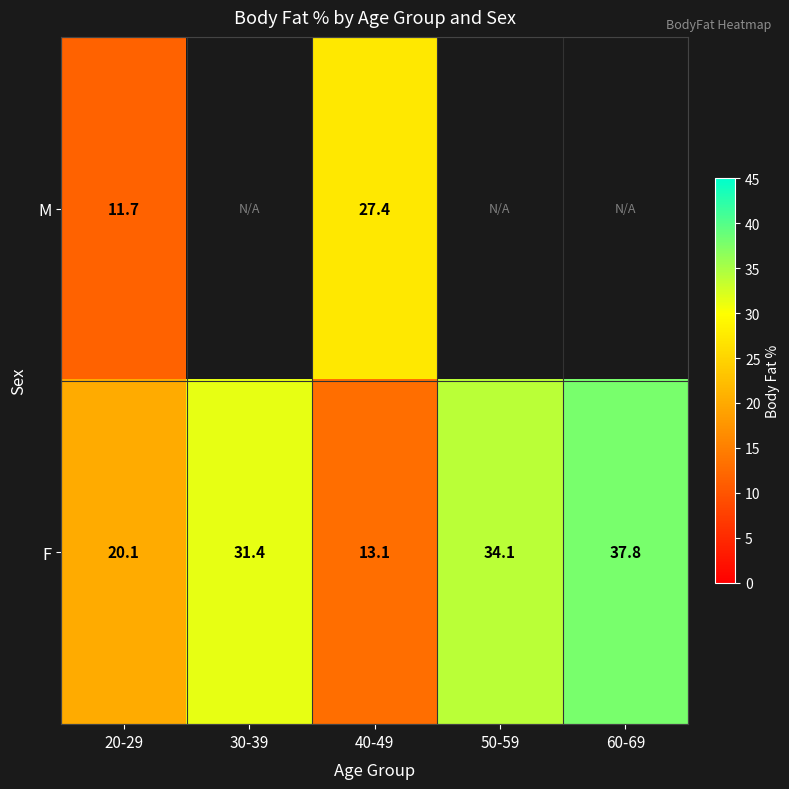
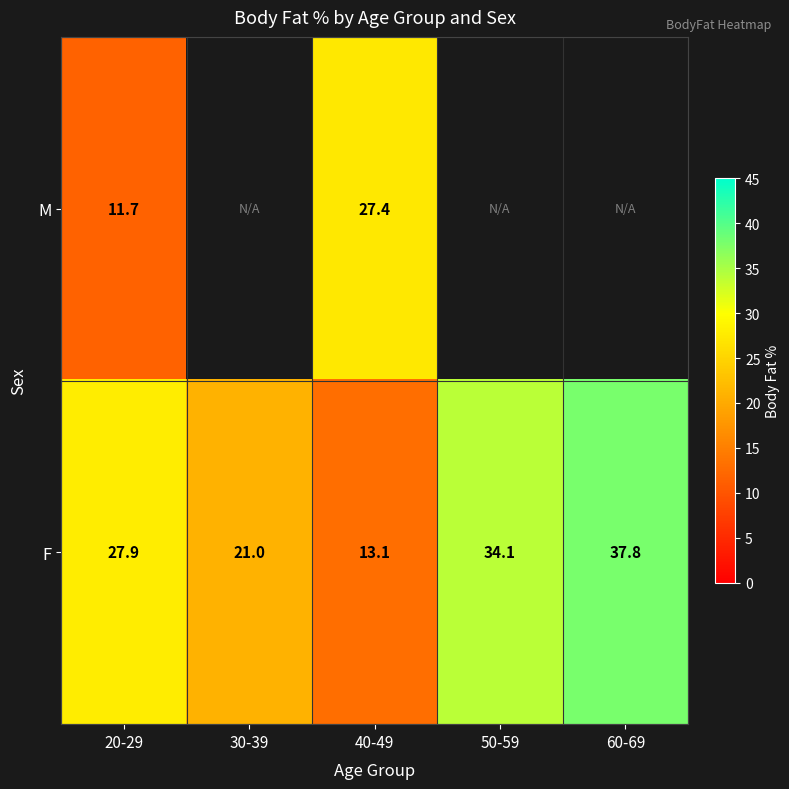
F, 20-29: 20.1 -> 27.9
F, 30-39: 31.4 -> 21.0
